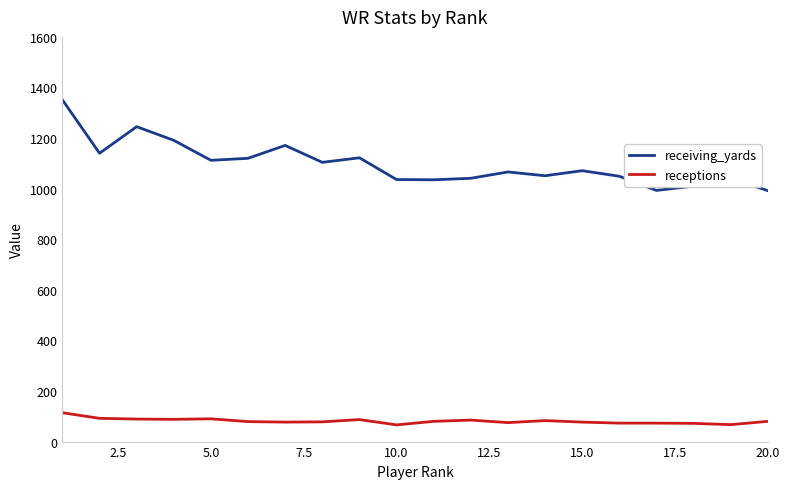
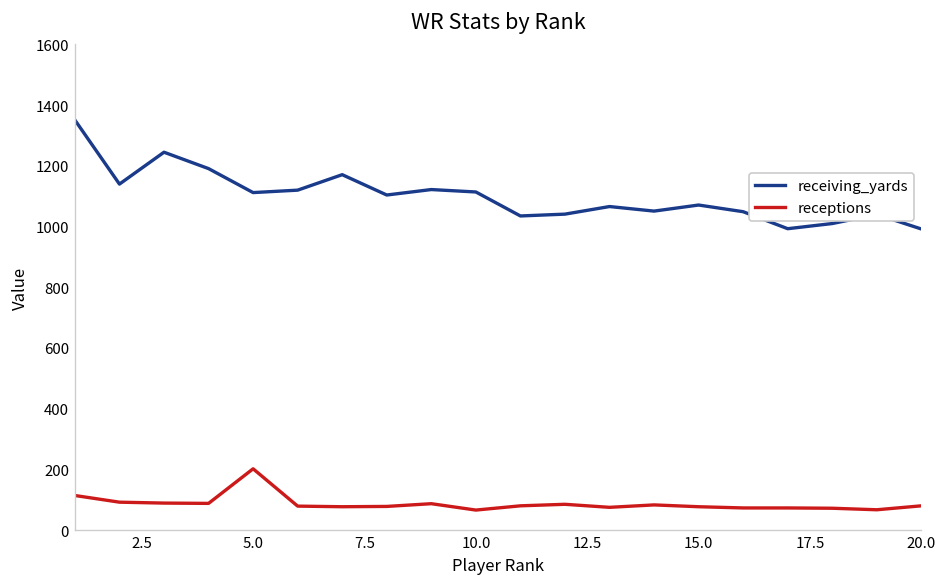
receptions, 5.0: 90 -> 200
receiving_yards, 10.0: 1040 -> 1110
